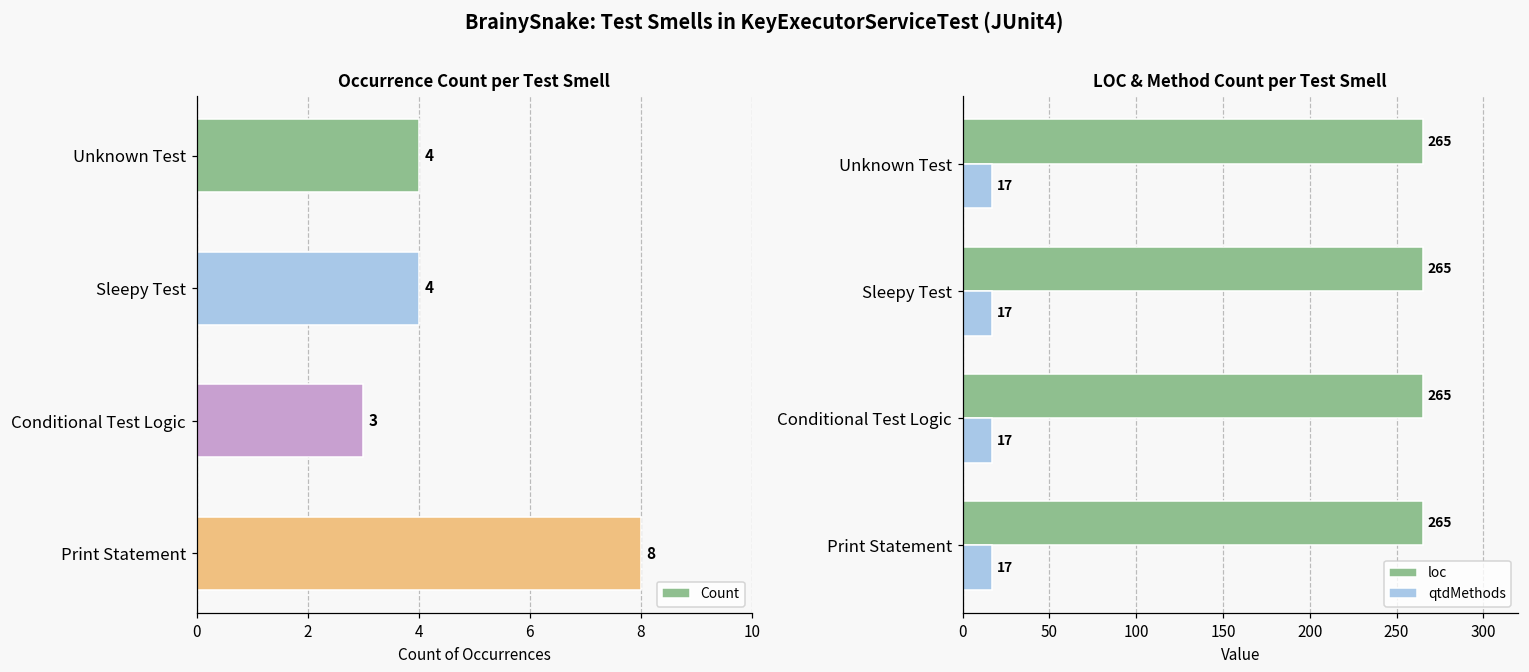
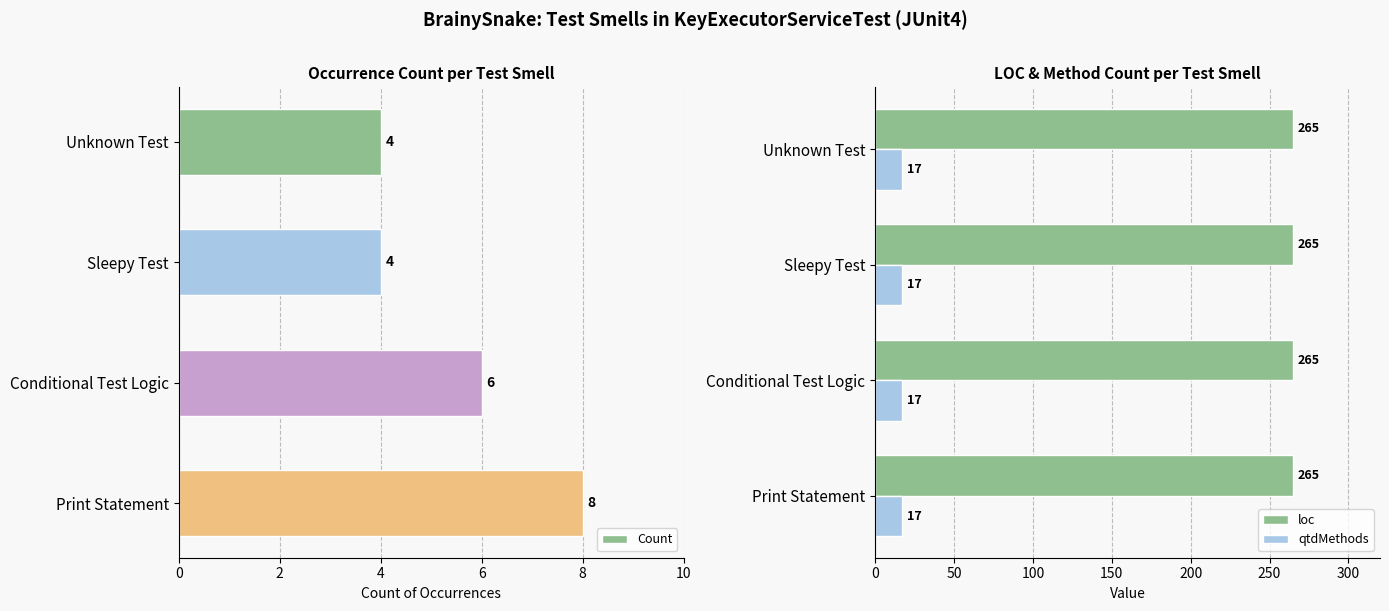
Occurrence Count per Test Smell, Conditional Test Logic: 3 -> 6
